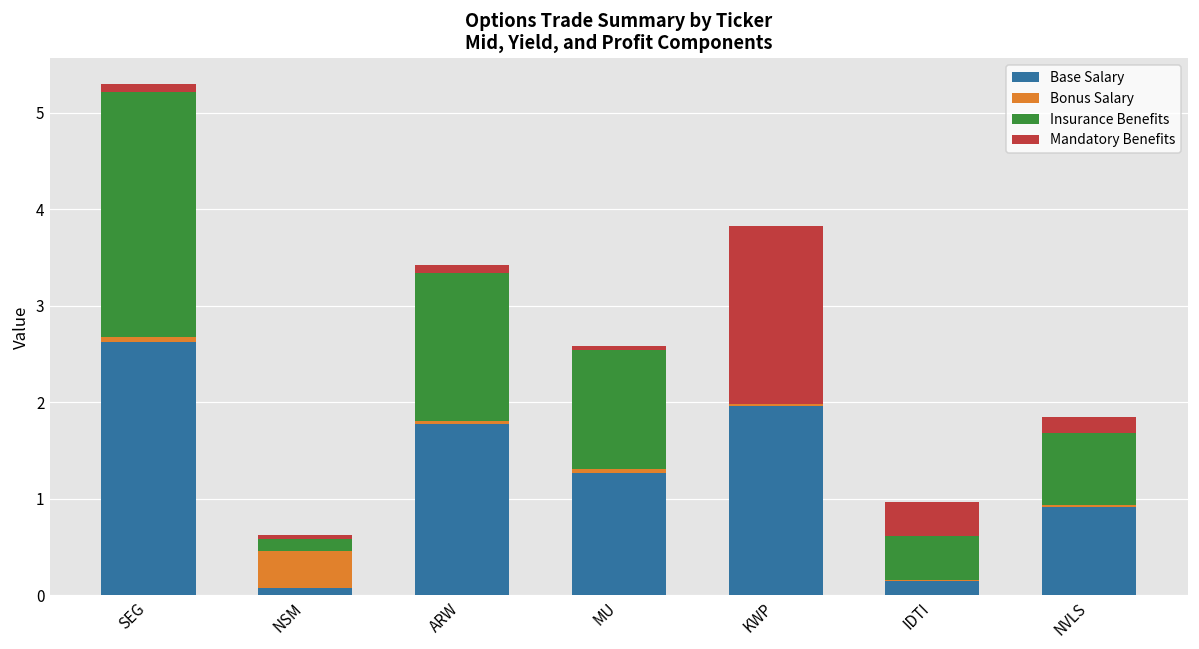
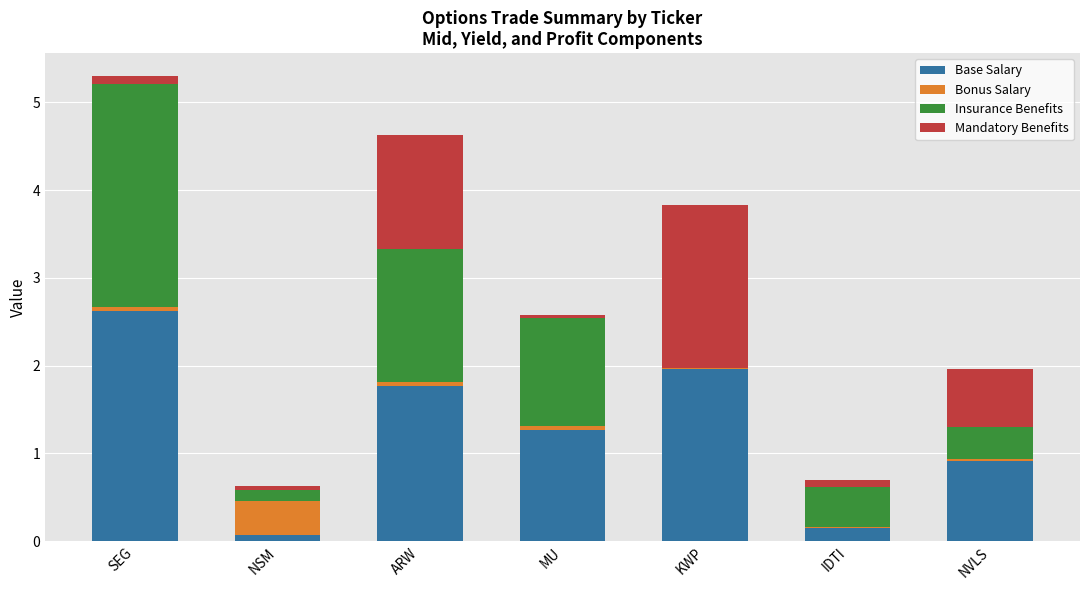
Mandatory Benefits, ARW: 0.1 -> 1.3
Mandatory Benefits, IDTI: 0.3 -> 0.1
Insurance Benefits, NVLS: 0.7 -> 0.4
Mandatory Benefits, NVLS: 0.2 -> 0.7
